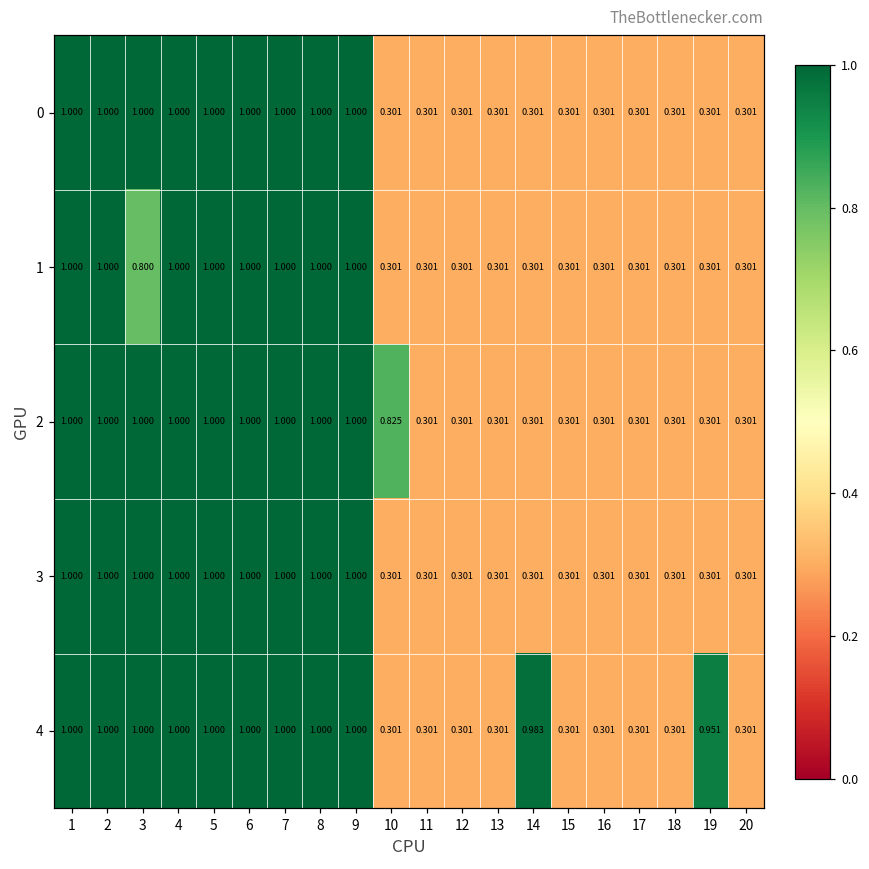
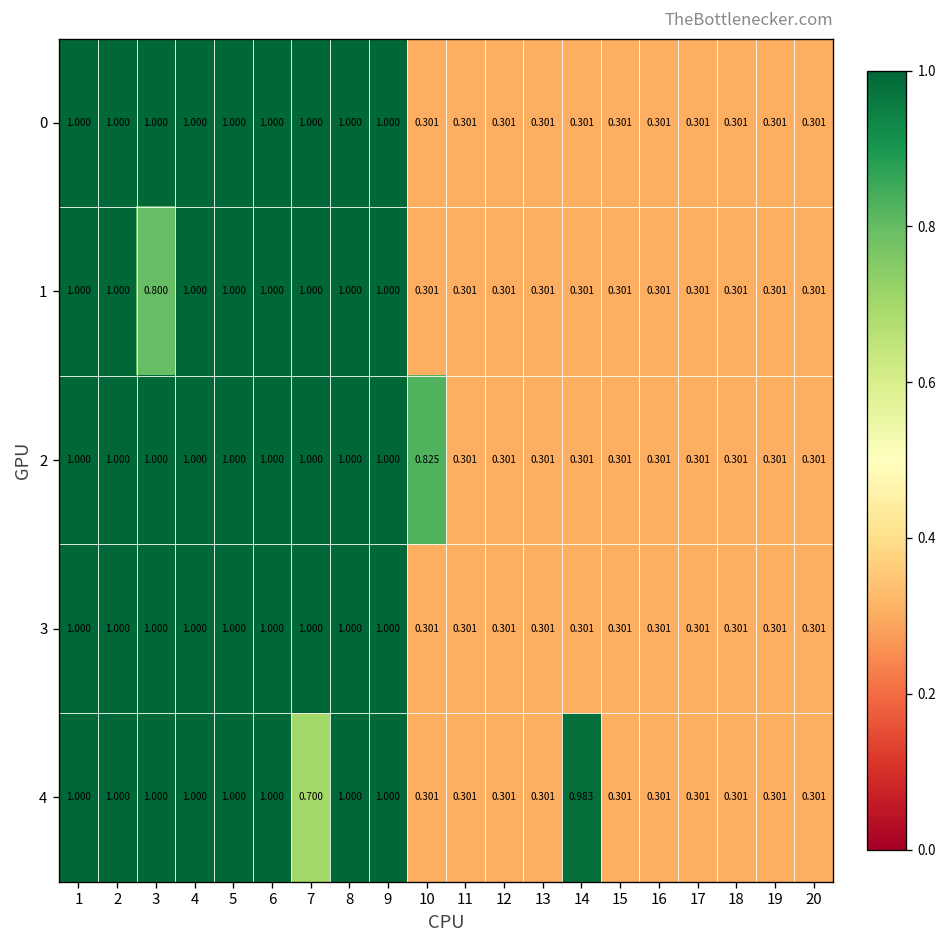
4, 7: 1.000 -> 0.700
4, 19: 0.951 -> 0.301
